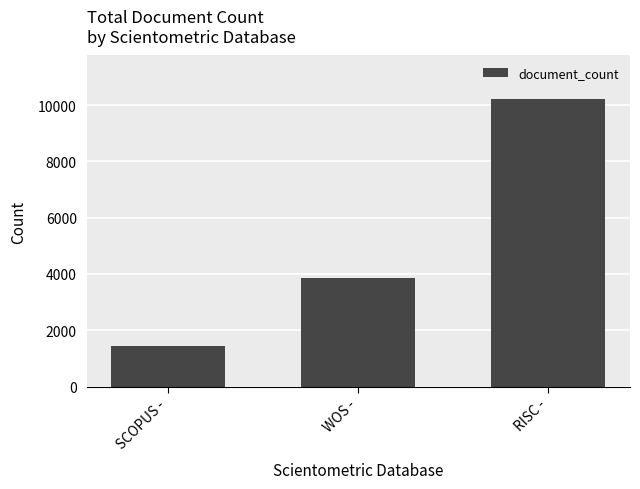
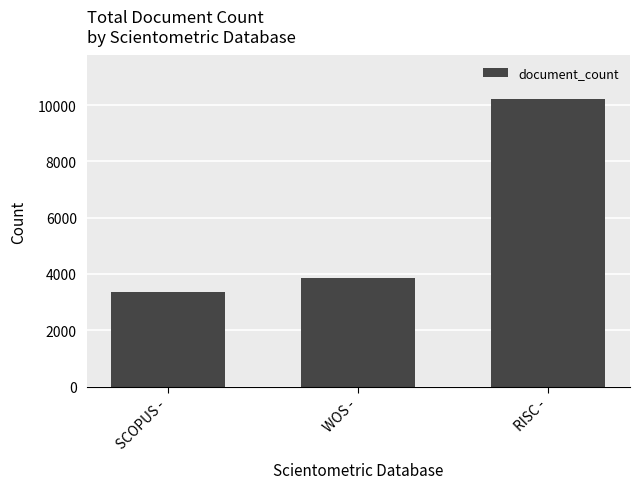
SCOPUS -: 1500 -> 3400
